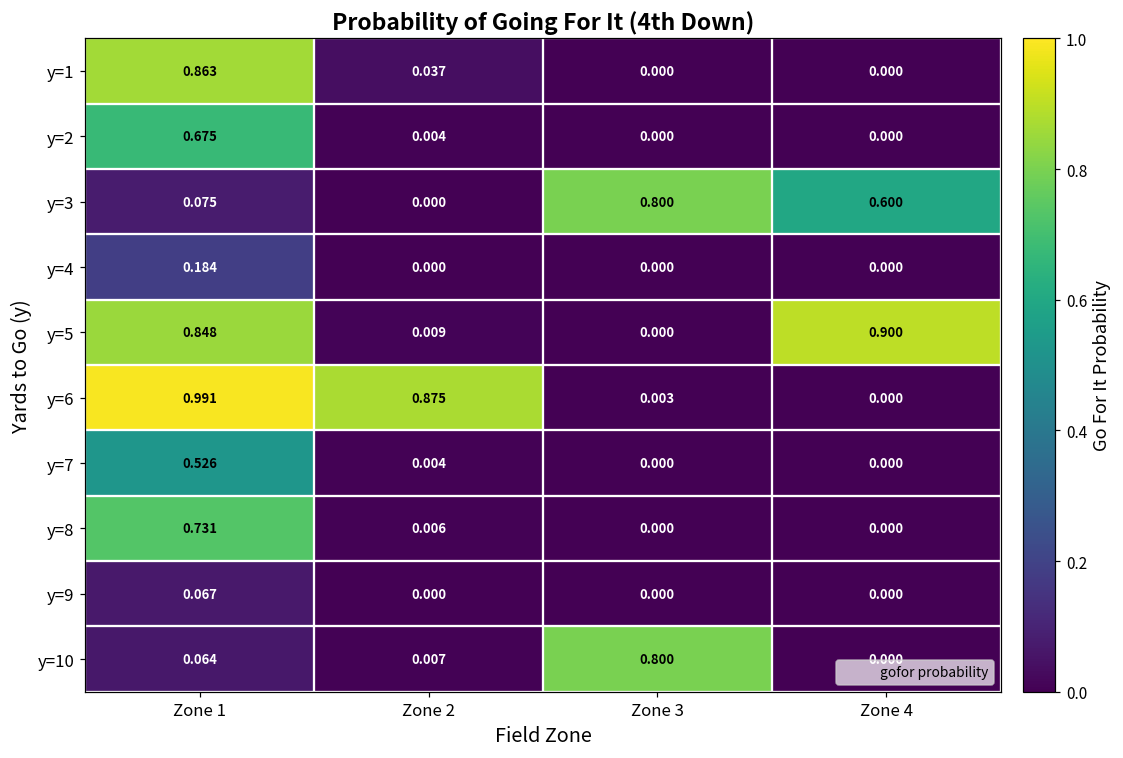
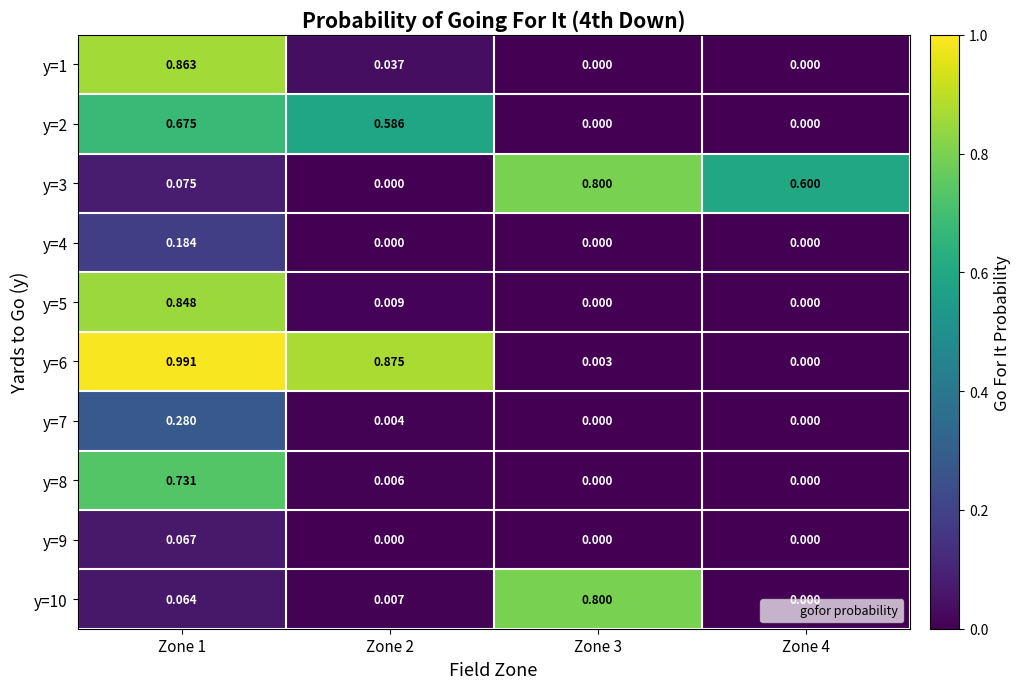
y=2, Zone 2: 0.004 -> 0.586
y=5, Zone 4: 0.900 -> 0.000
y=7, Zone 1: 0.526 -> 0.280
